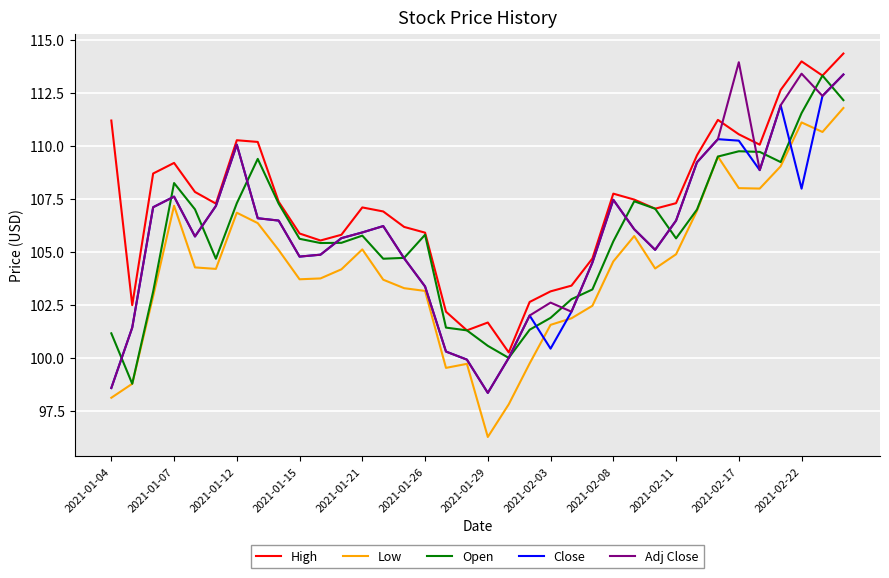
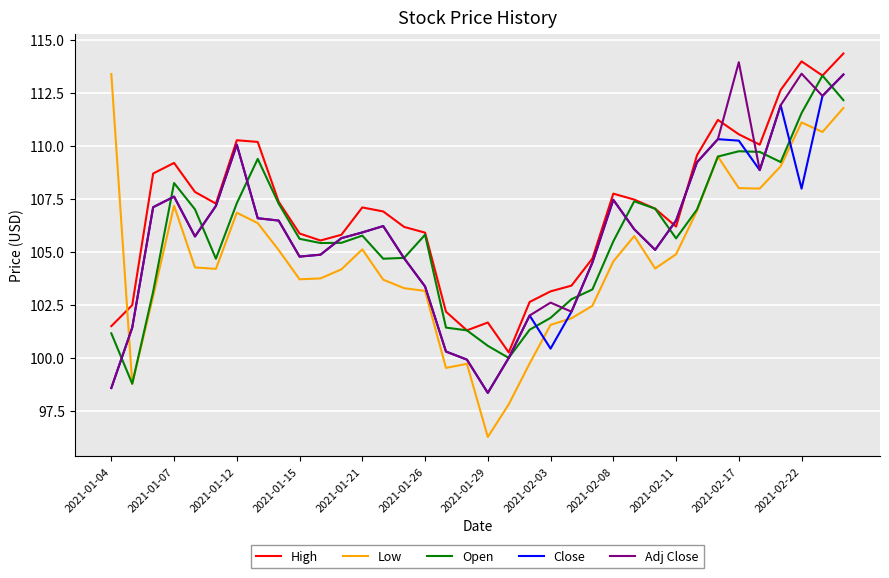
High, 2021-01-04: 111.2 -> 101.5
Low, 2021-01-04: 98.1 -> 113.4
High, 2021-02-11: 107.3 -> 106.2
